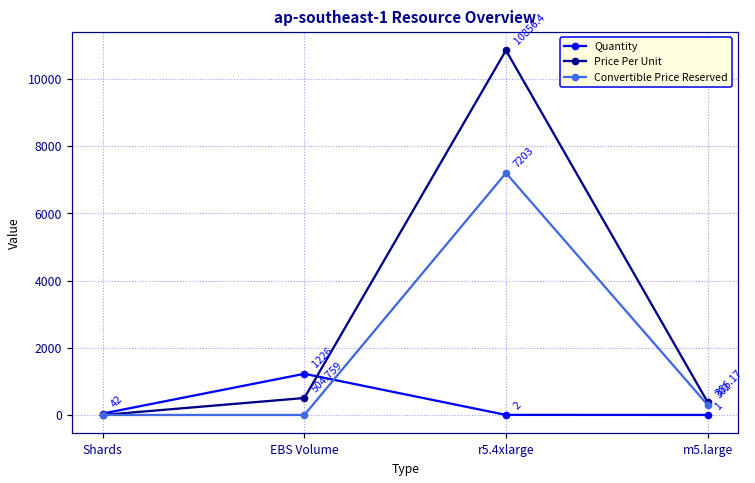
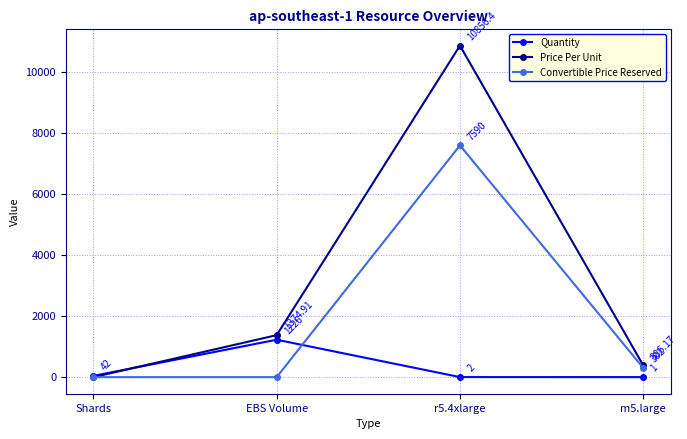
Price Per Unit, EBS Volume: 504.759 -> 1374.91
Convertible Price Reserved, r5.4xlarge: 7203 -> 7590
